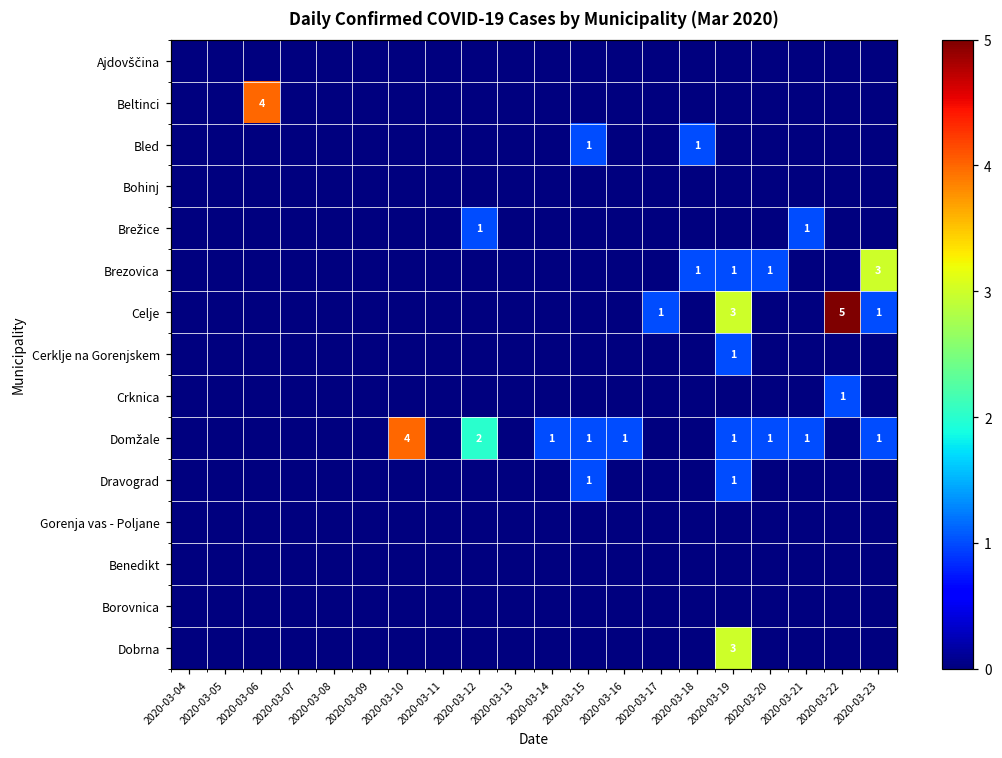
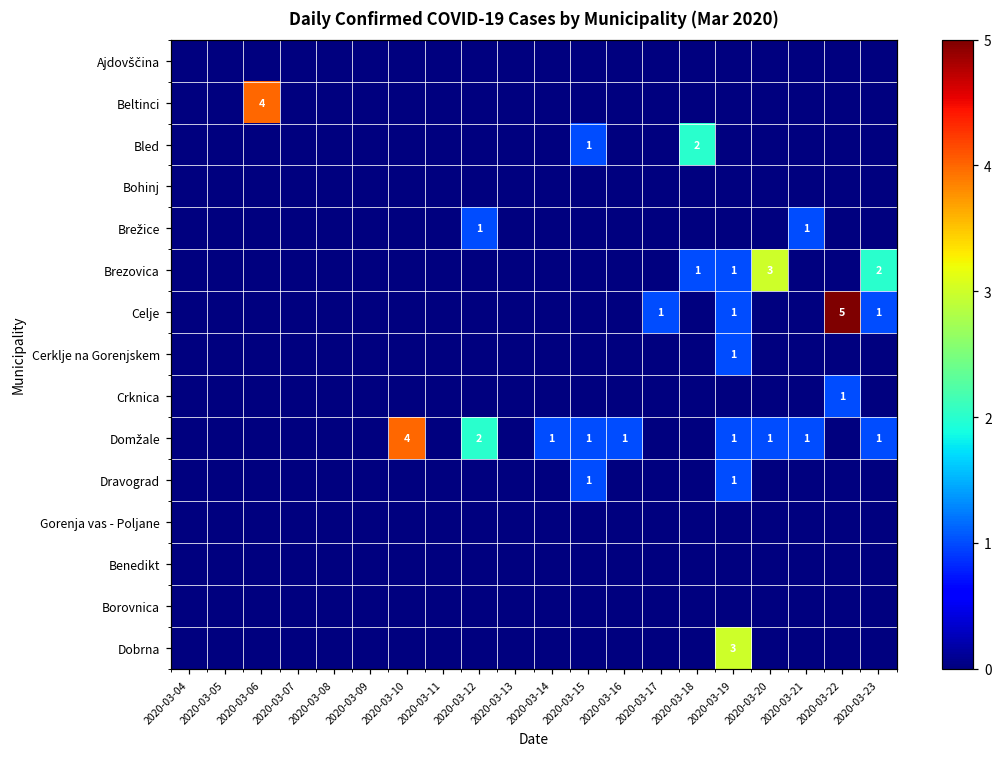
Bled, 2020-03-18: 1 -> 2
Brezovica, 2020-03-20: 1 -> 3
Brezovica, 2020-03-23: 3 -> 2
Celje, 2020-03-19: 3 -> 1
